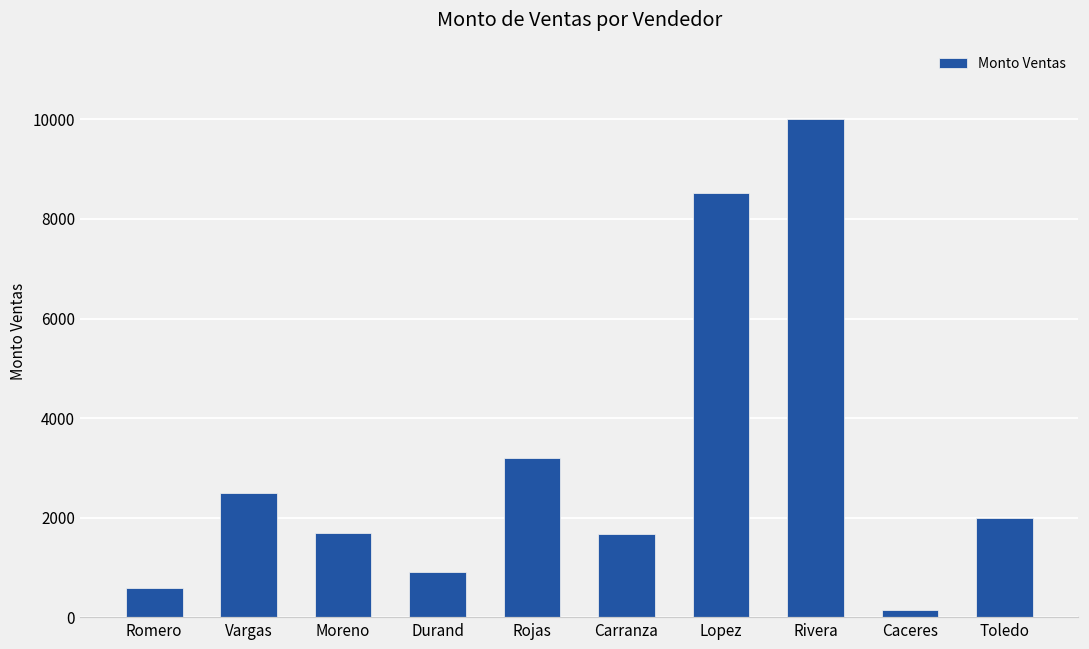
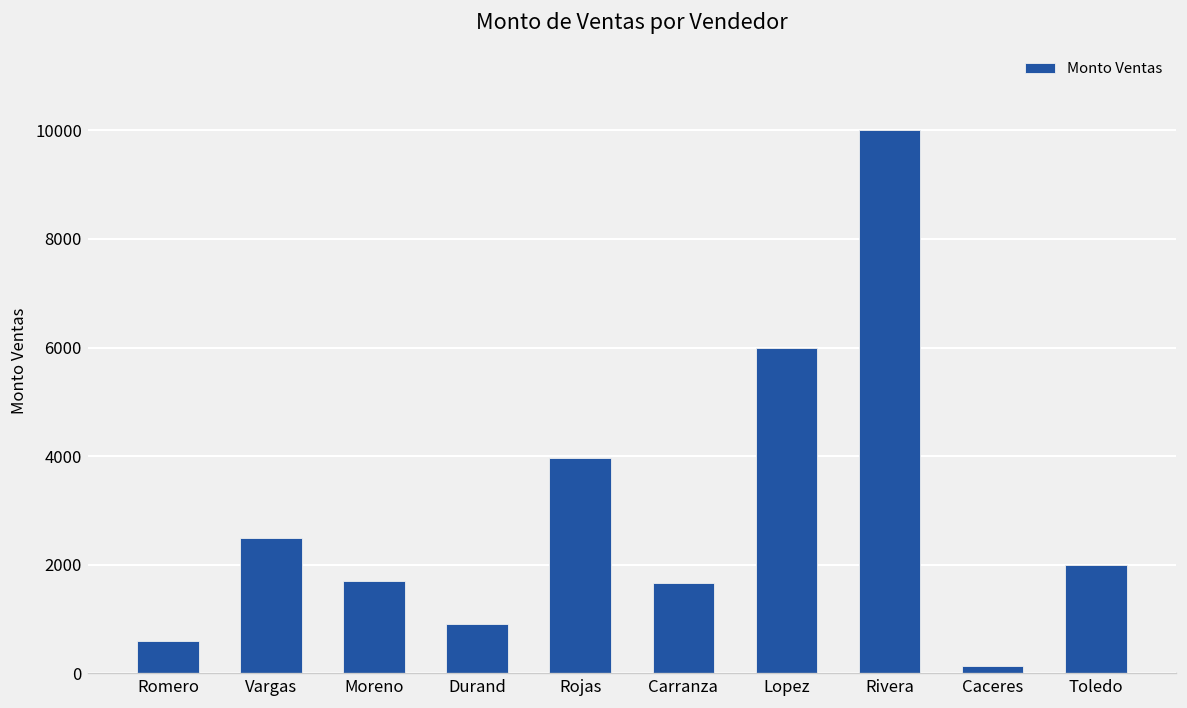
Rojas: 3200 -> 4000
Lopez: 8500 -> 6000
